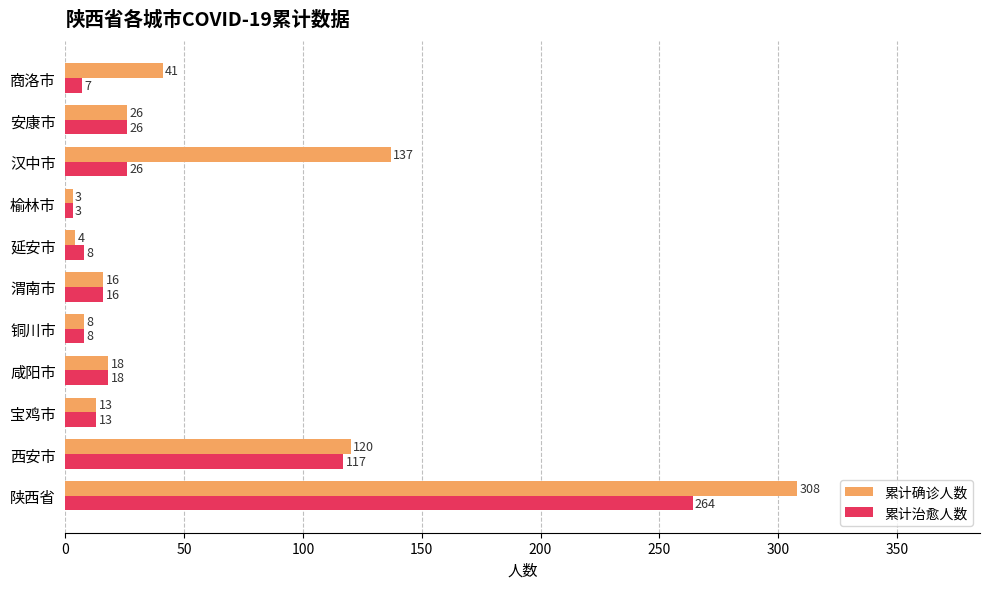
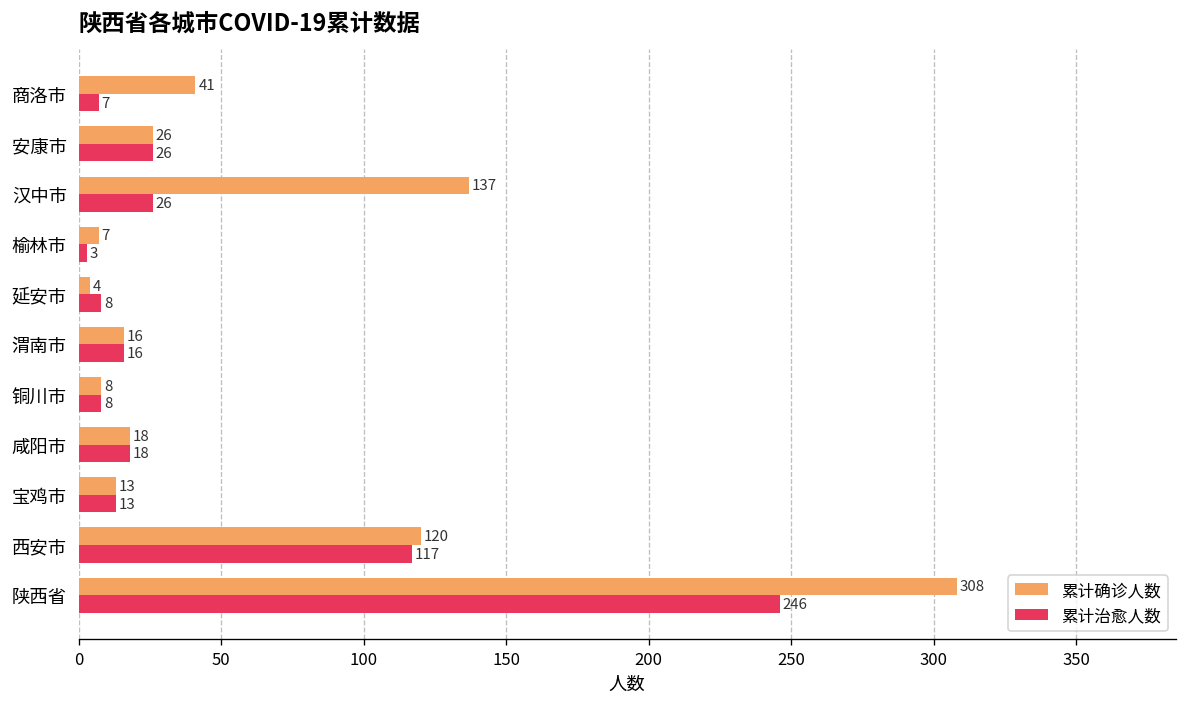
累计确诊人数, 榆林市: 3 -> 7
累计治愈人数, 陕西省: 264 -> 246
